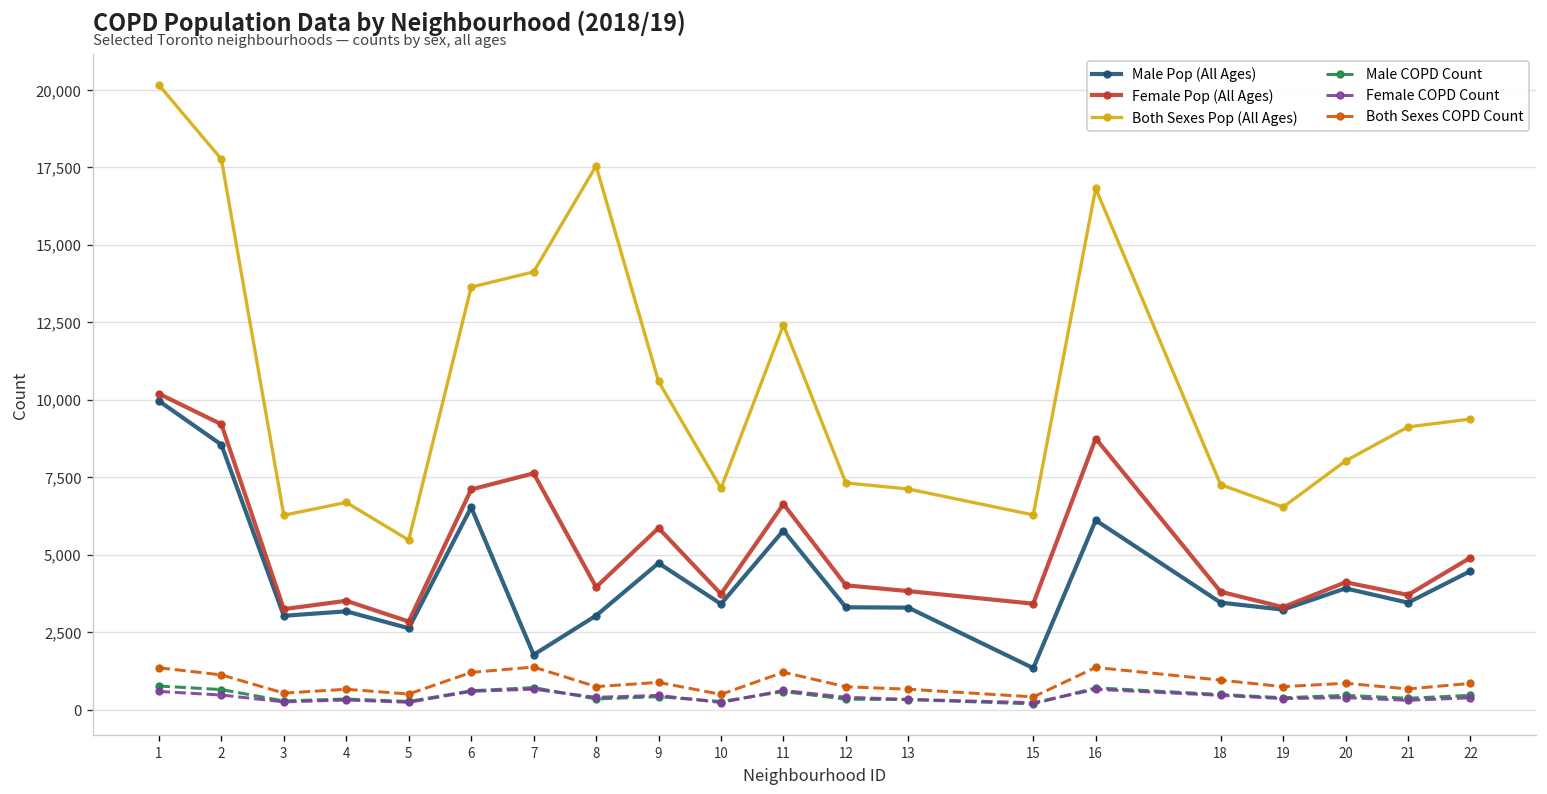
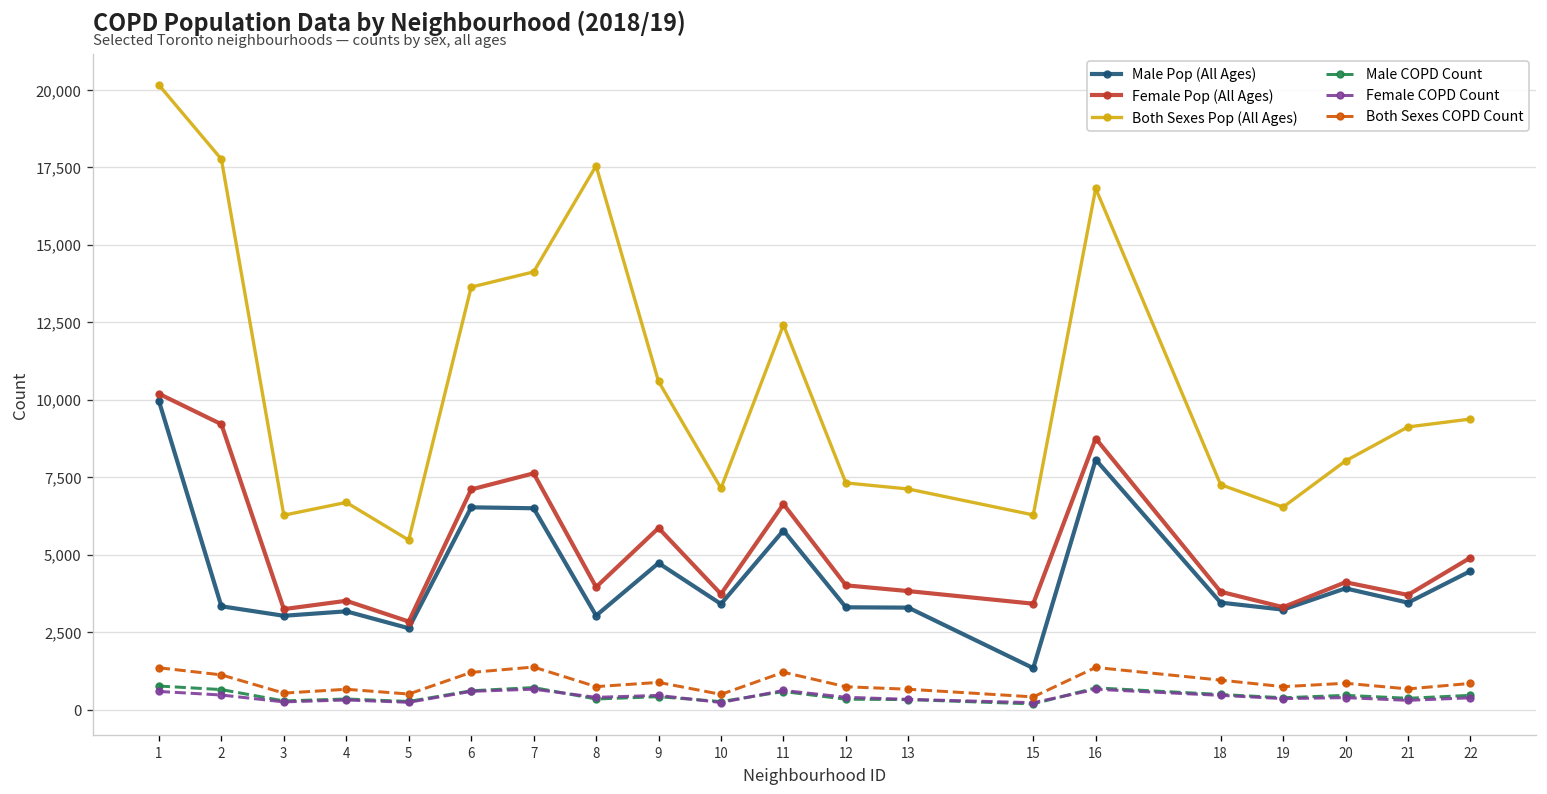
Male Pop (All Ages), 2: 8,600 -> 3,300
Male Pop (All Ages), 7: 1,800 -> 6,500
Male Pop (All Ages), 16: 6,100 -> 8,100
